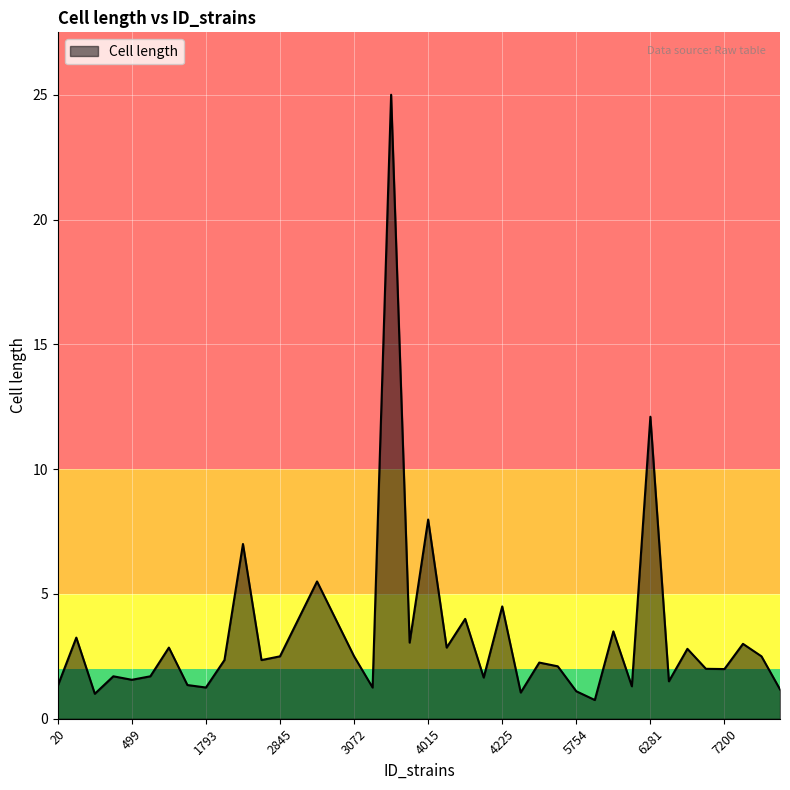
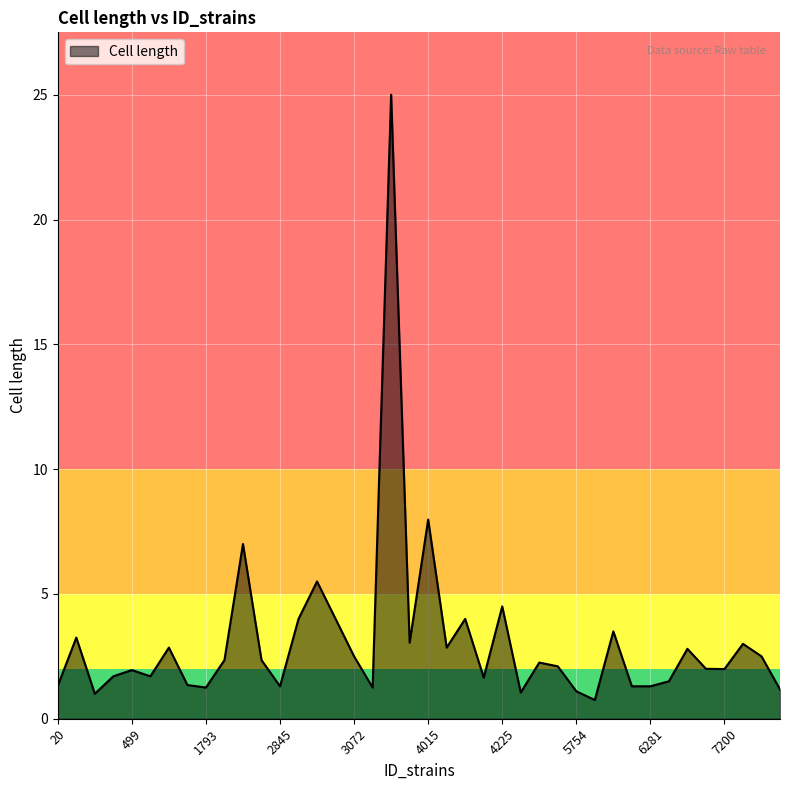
499: 1.6 -> 2.0
2845: 2.5 -> 1.3
6281: 12.1 -> 1.3
